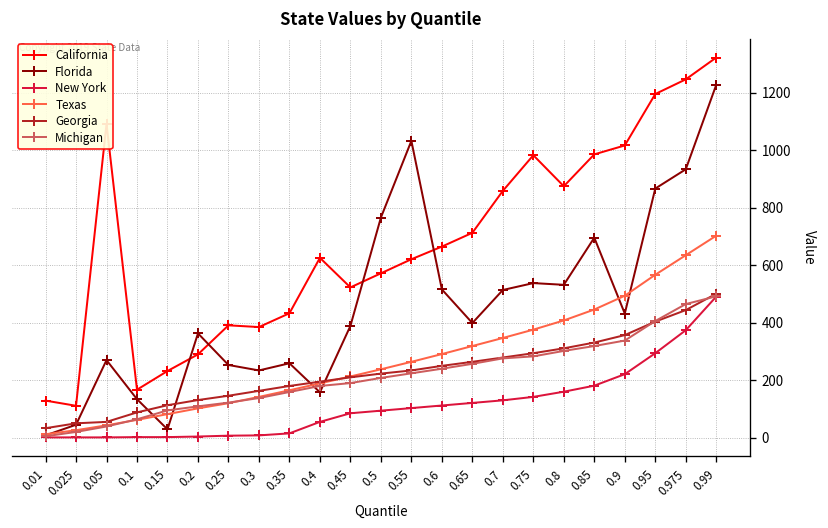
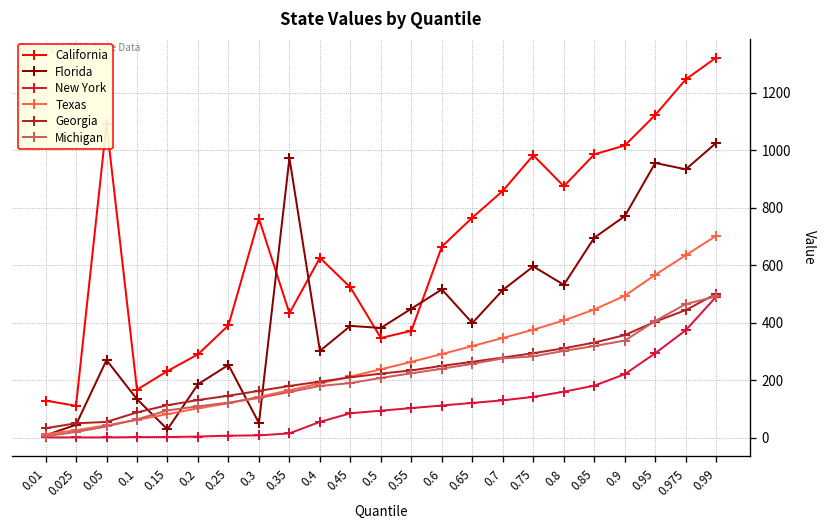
Florida, 0.2: 360 -> 190
California, 0.3: 390 -> 760
Florida, 0.3: 230 -> 50
Florida, 0.35: 260 -> 970
Florida, 0.4: 160 -> 300
California, 0.5: 570 -> 350
Florida, 0.5: 770 -> 380
California, 0.55: 620 -> 370
Florida, 0.55: 1030 -> 450
California, 0.65: 710 -> 770
Florida, 0.75: 540 -> 600
Florida, 0.9: 430 -> 770
California, 0.95: 1200 -> 1120
Florida, 0.95: 870 -> 960
Florida, 0.99: 1230 -> 1030
